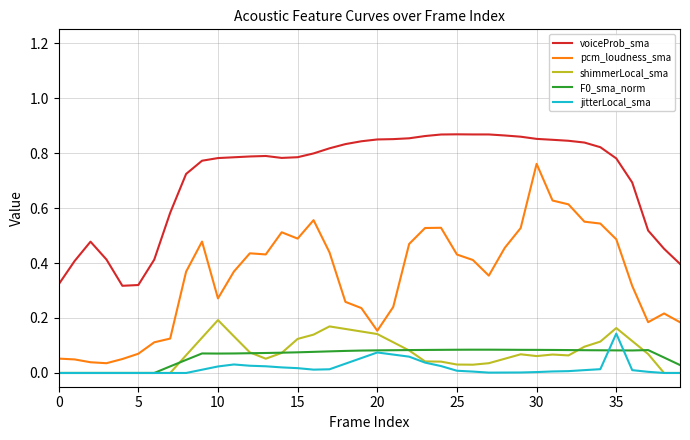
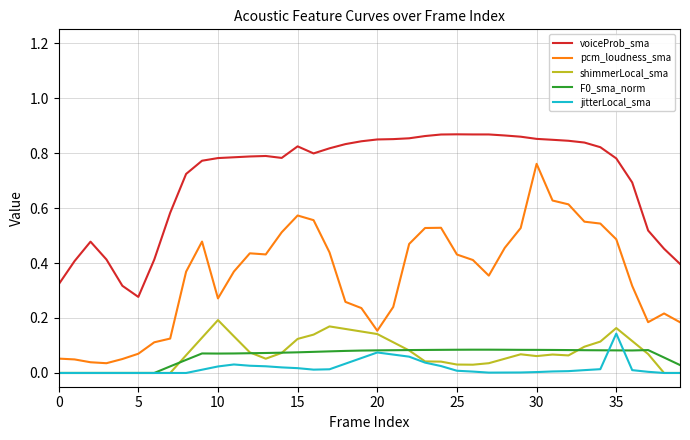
voiceProb_sma, 5: 0.32 -> 0.28
voiceProb_sma, 15: 0.78 -> 0.82
pcm_loudness_sma, 15: 0.49 -> 0.57
